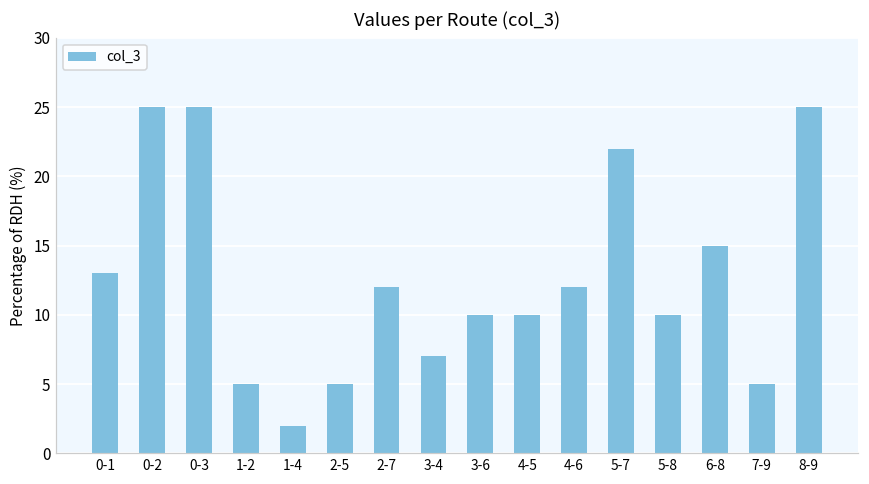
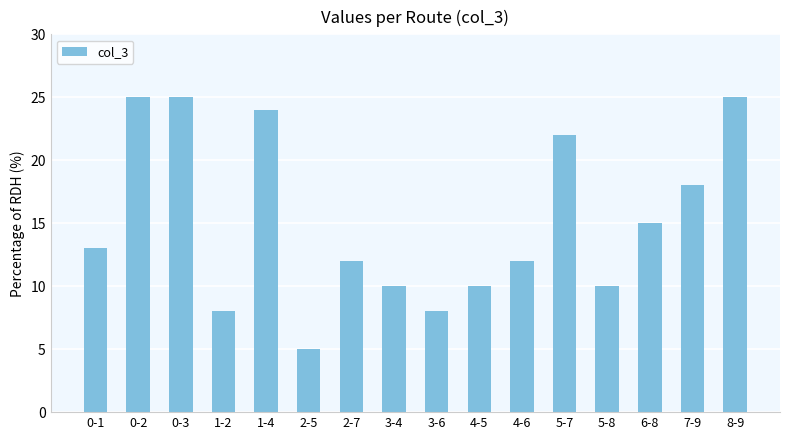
1-2: 5 -> 8
1-4: 2 -> 24
3-4: 7 -> 10
3-6: 10 -> 8
7-9: 5 -> 18
